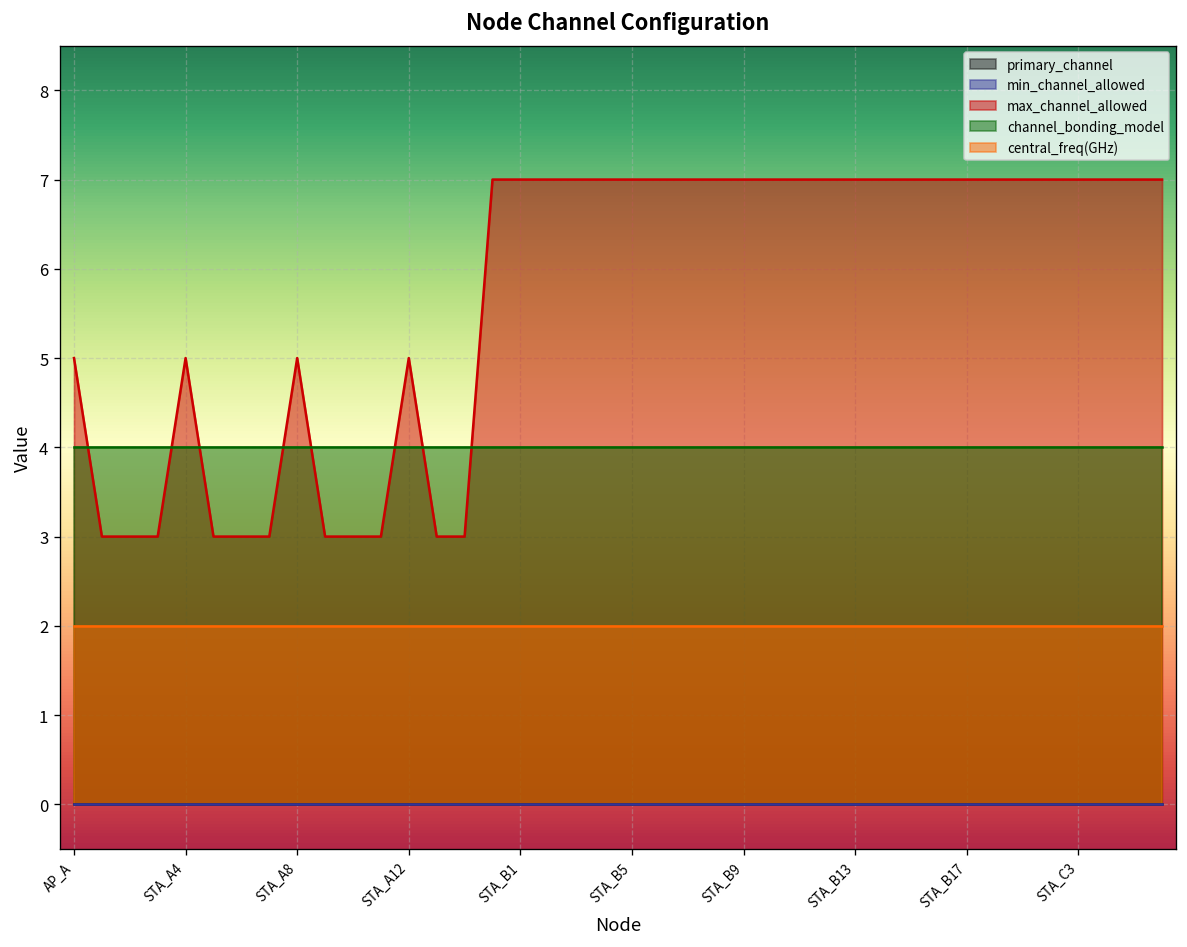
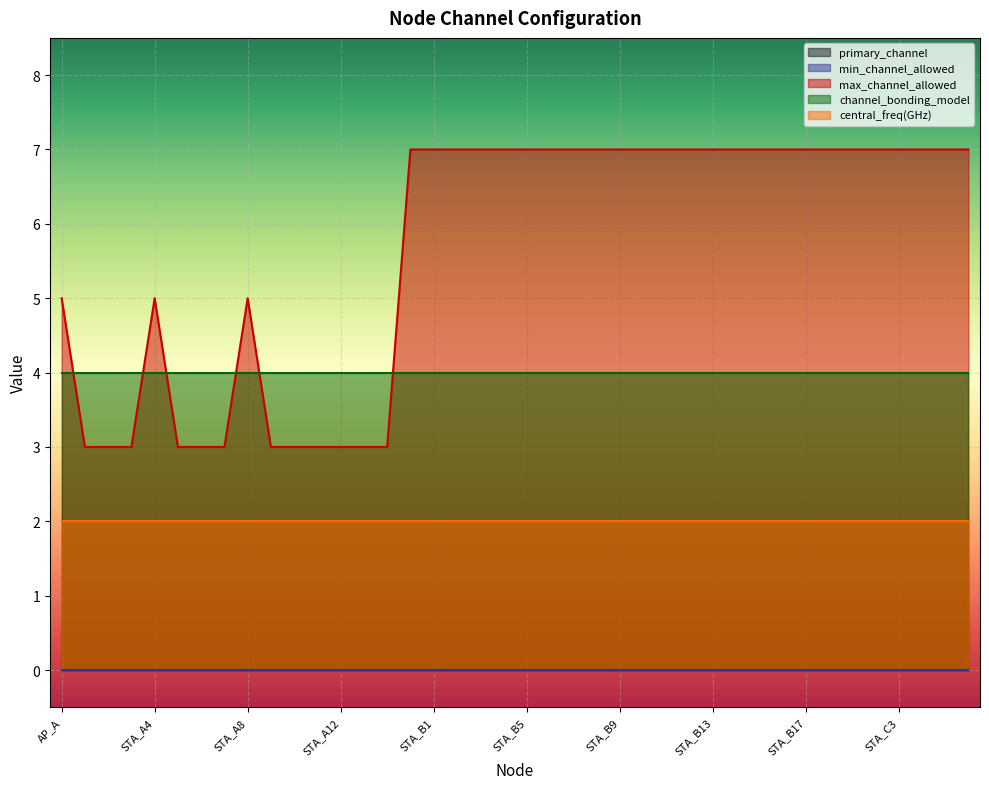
max_channel_allowed, STA_A12: 5 -> 3
